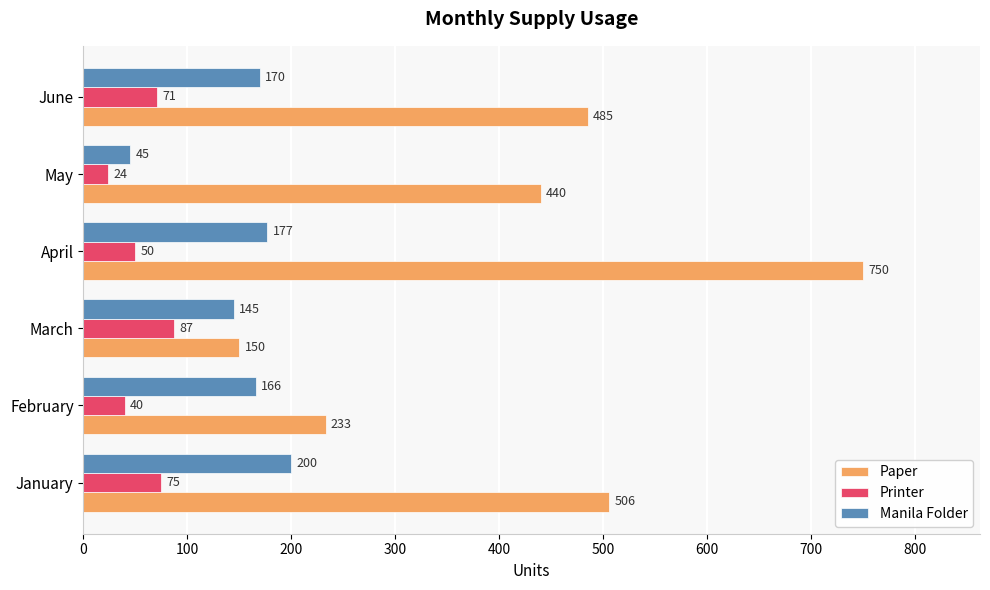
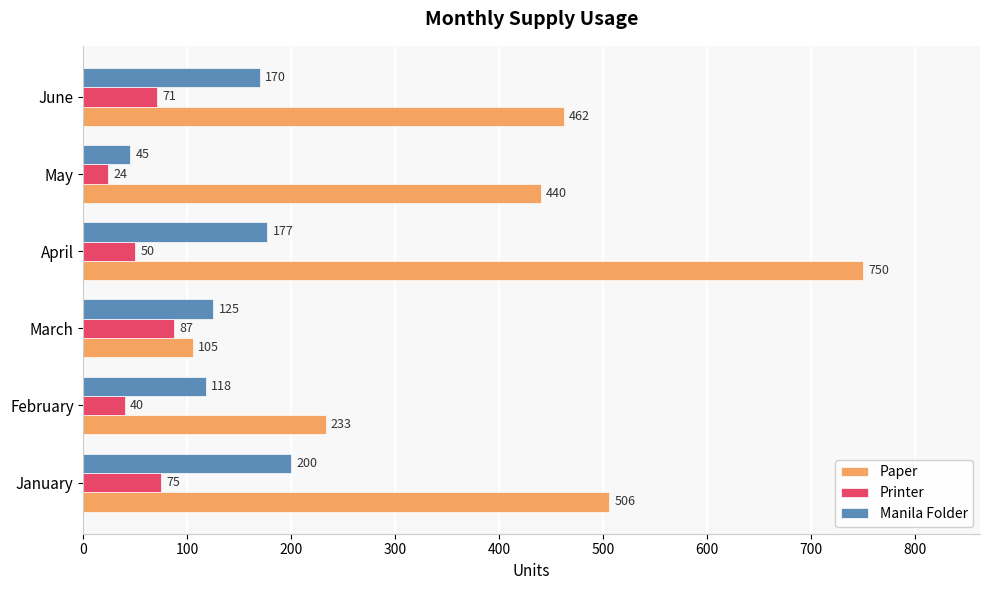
Paper, June: 485 -> 462
Manila Folder, March: 145 -> 125
Paper, March: 150 -> 105
Manila Folder, February: 166 -> 118
